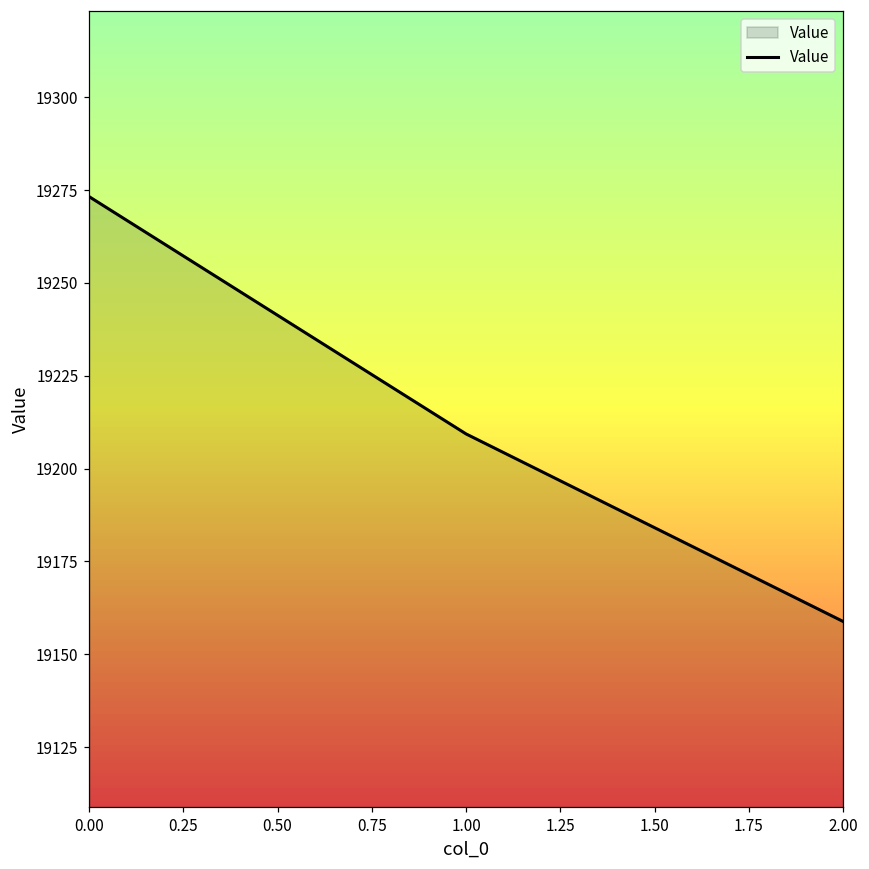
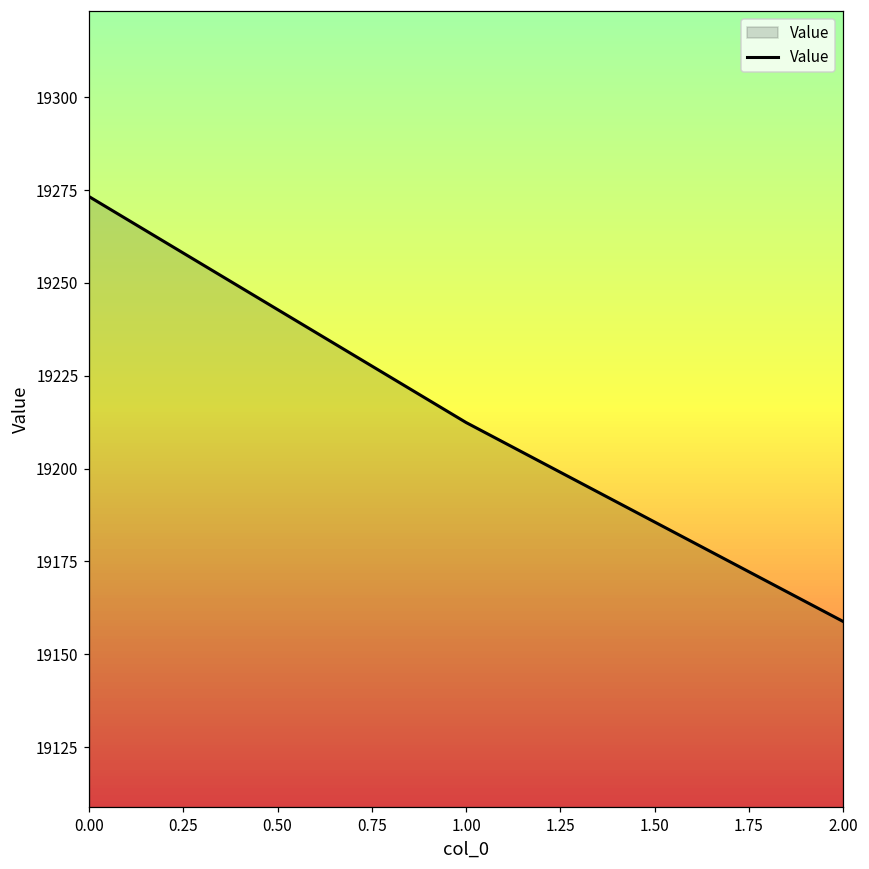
1.00: 19209 -> 19212
